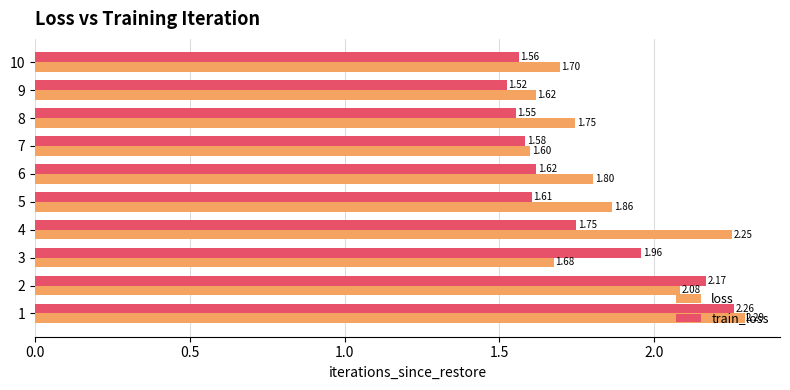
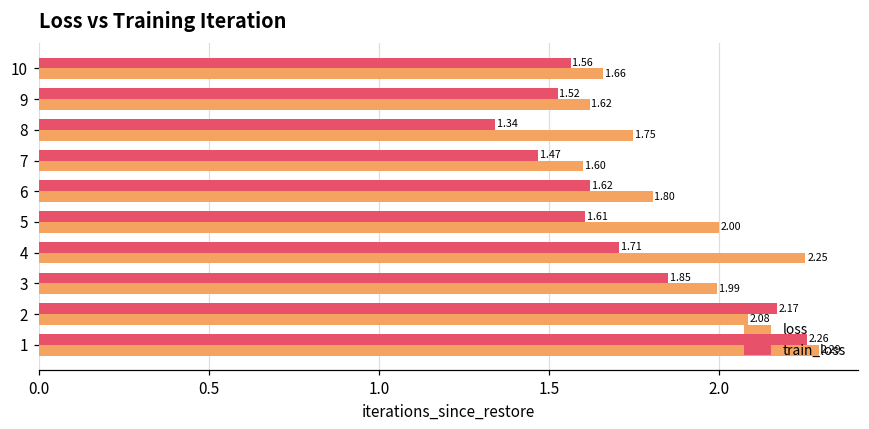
loss, 10: 1.70 -> 1.66
train_loss, 8: 1.55 -> 1.34
train_loss, 7: 1.58 -> 1.47
loss, 5: 1.86 -> 2.00
train_loss, 4: 1.75 -> 1.71
train_loss, 3: 1.96 -> 1.85
loss, 3: 1.68 -> 1.99
